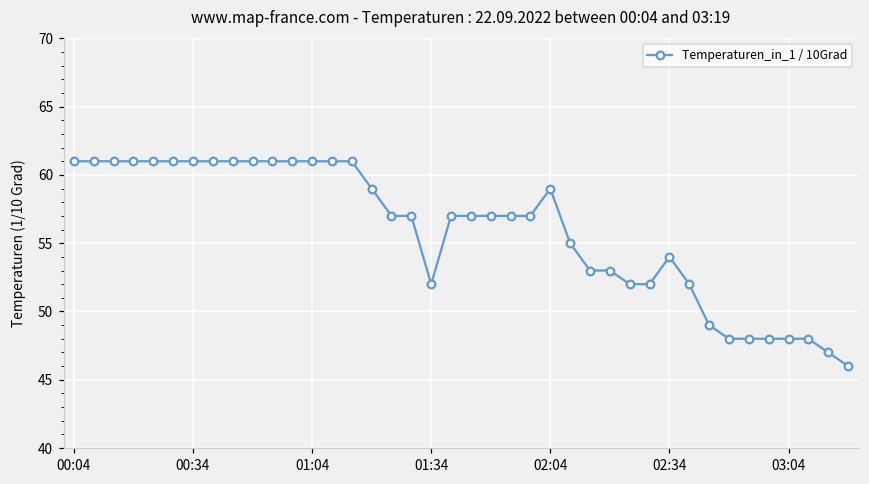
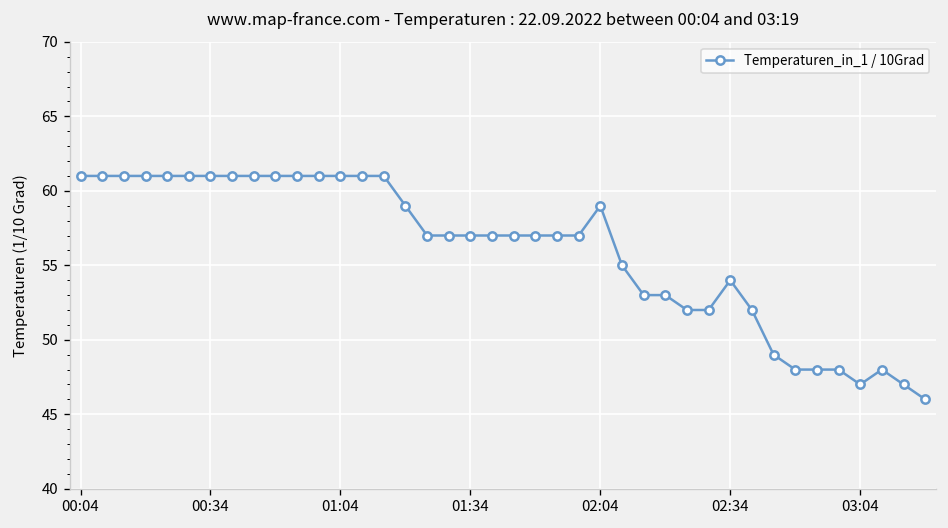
01:34: 52 -> 57
03:04: 48 -> 47
